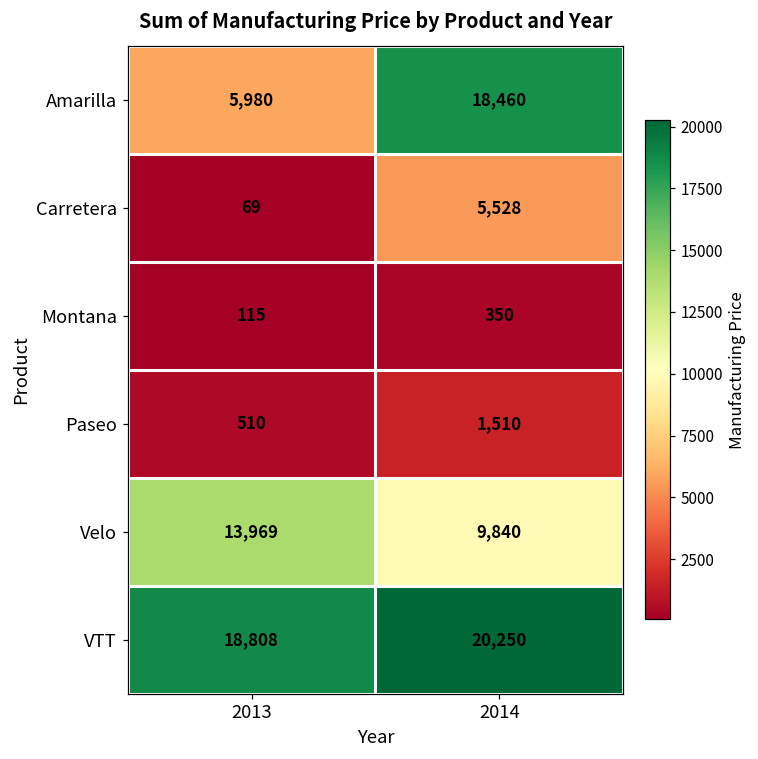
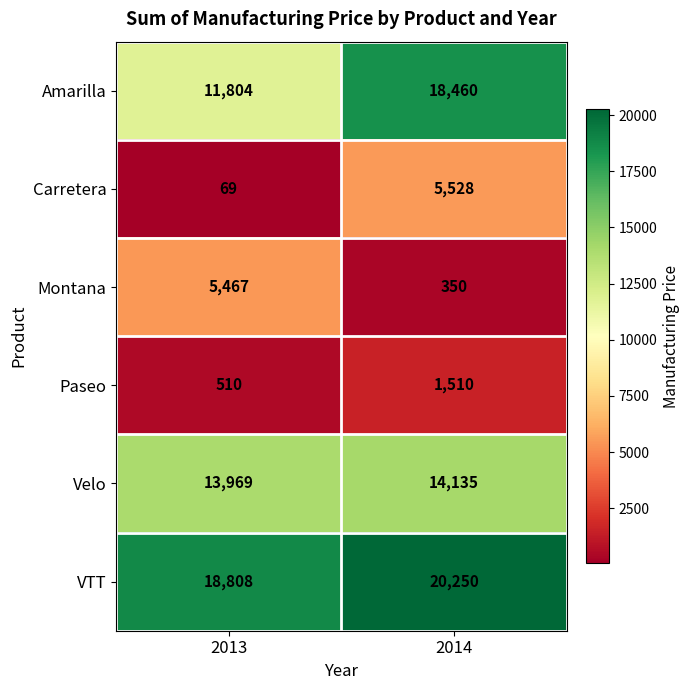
Amarilla, 2013: 5,980 -> 11,804
Montana, 2013: 115 -> 5,467
Velo, 2014: 9,840 -> 14,135
